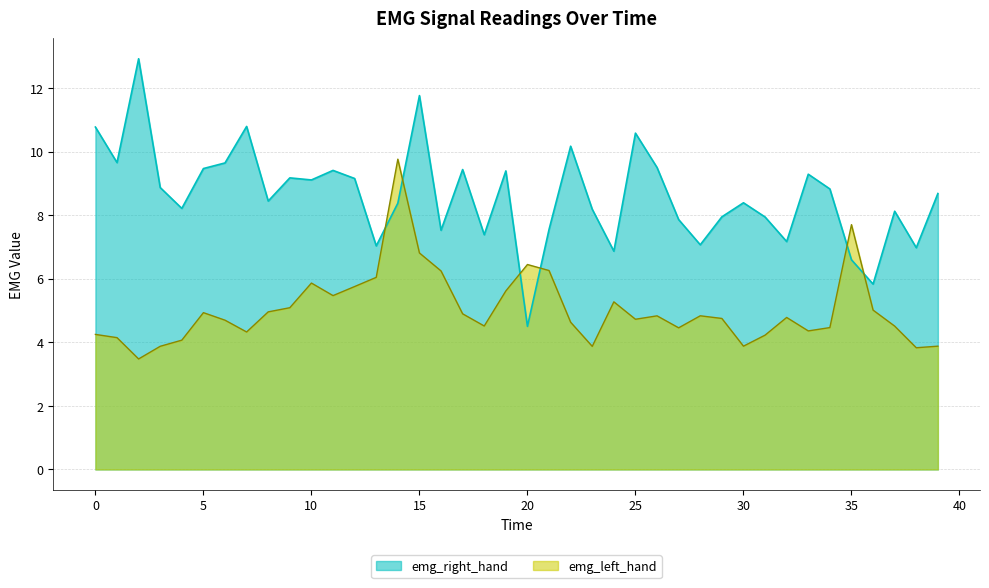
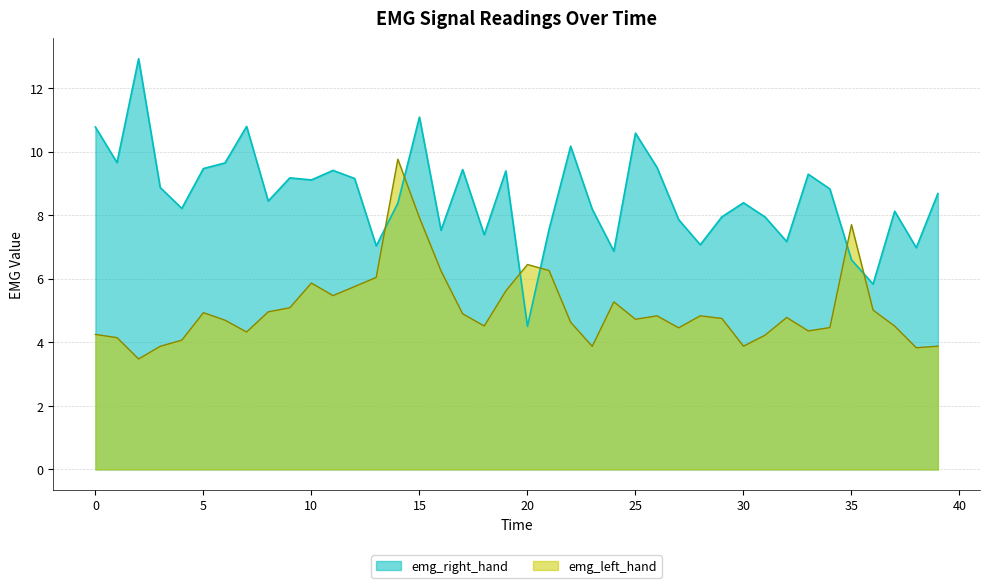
emg_right_hand, 15: 11.8 -> 11.1
emg_left_hand, 15: 6.8 -> 7.9
